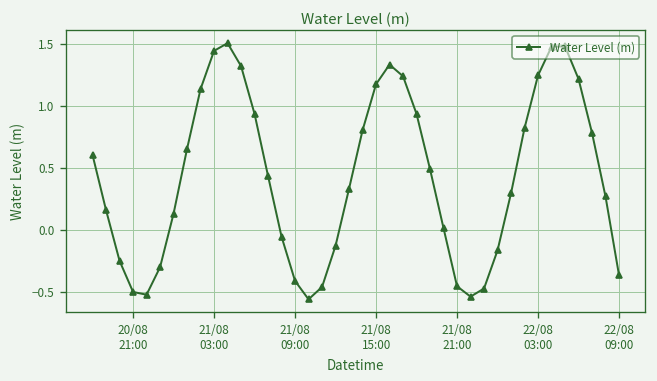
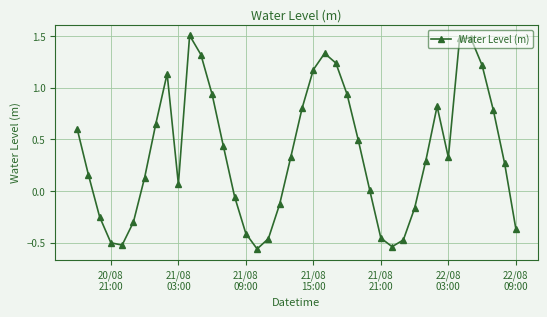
21/08 03:00: 1.44 -> 0.07
22/08 03:00: 1.25 -> 0.32
